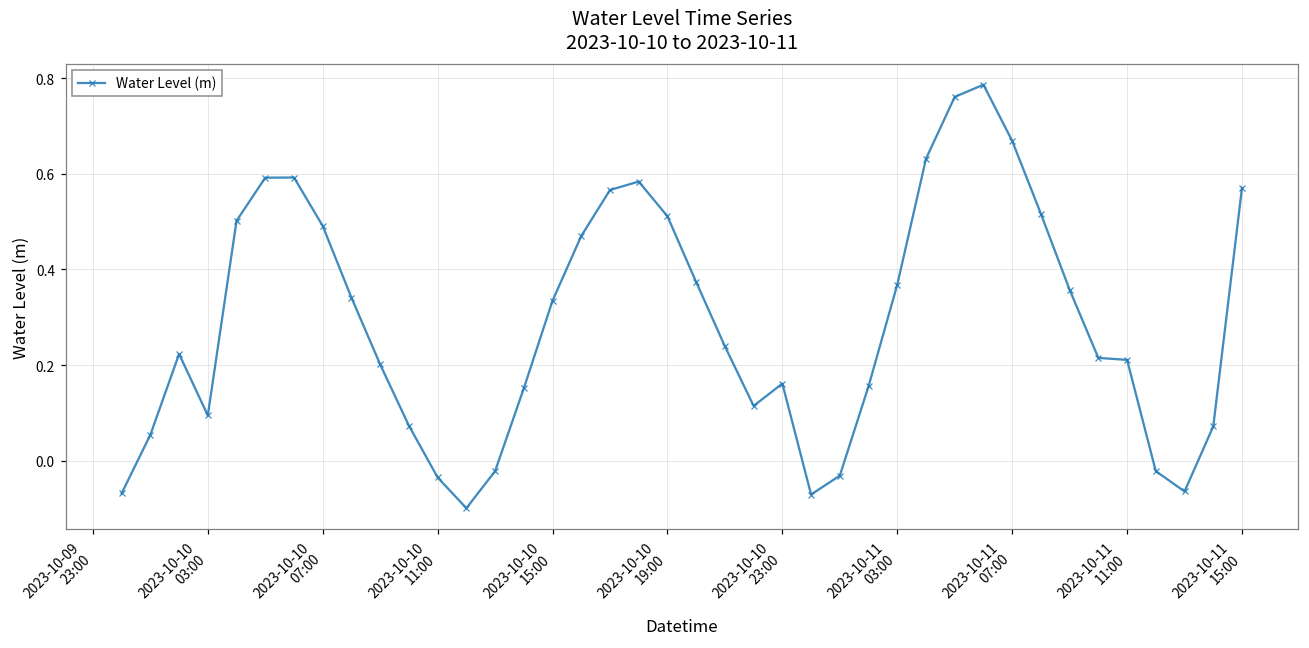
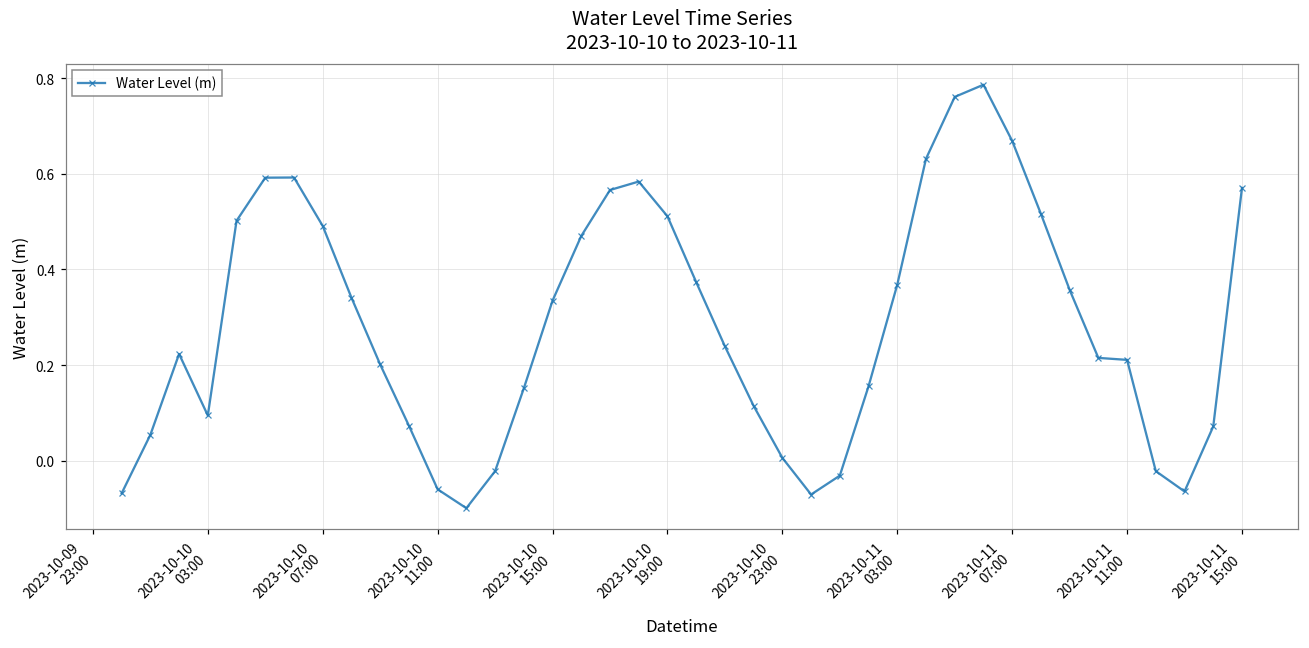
2023-10-10 11:00: -0.03 -> -0.06
2023-10-10 23:00: 0.16 -> 0.01
